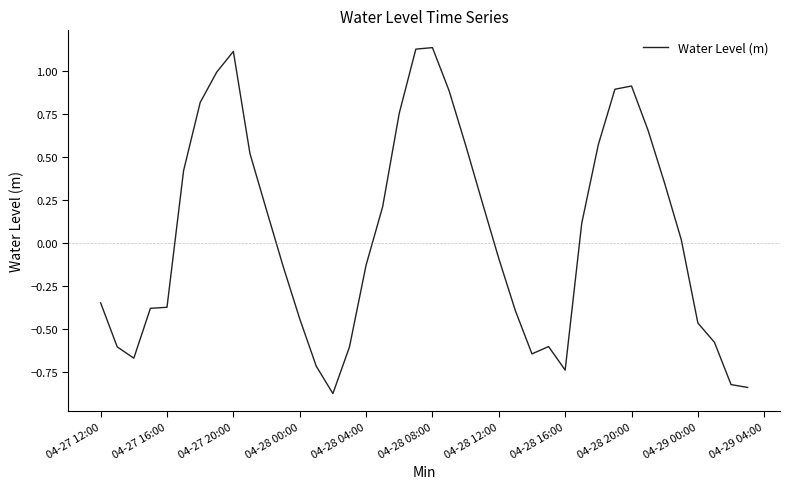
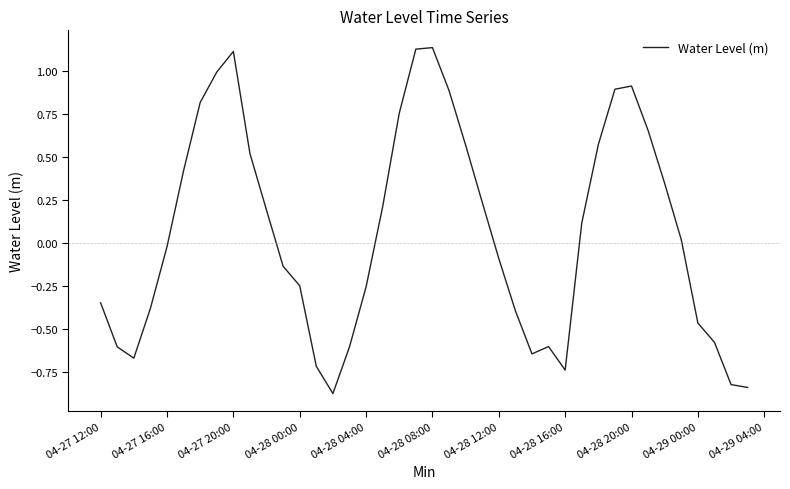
04-27 16:00: -0.37 -> -0.02
04-28 00:00: -0.44 -> -0.25
04-28 04:00: -0.13 -> -0.25
